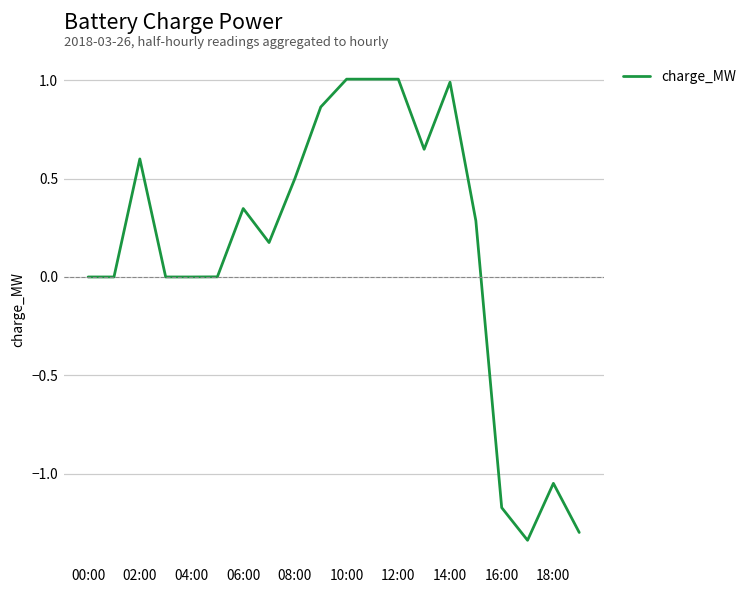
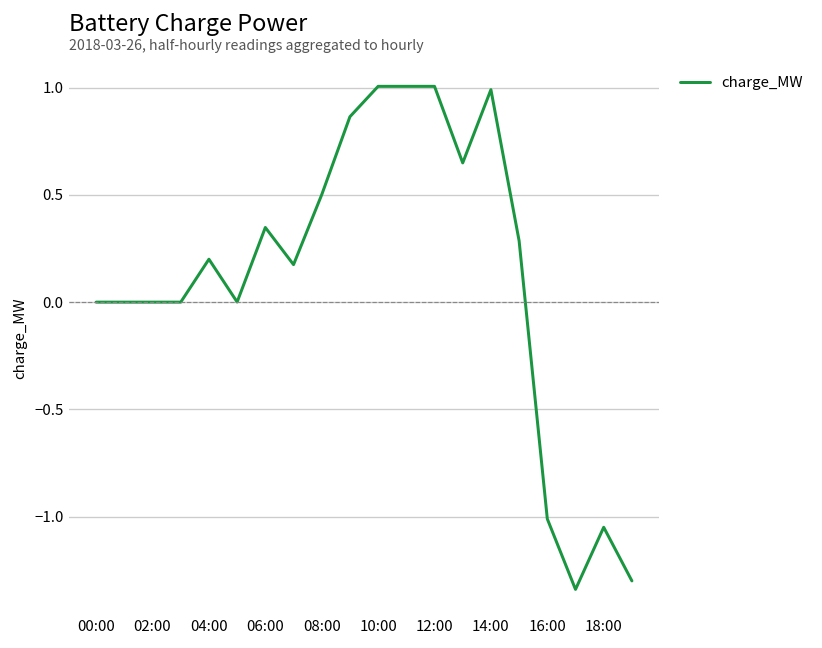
02:00: 0.6 -> 0.0
04:00: 0.0 -> 0.2
16:00: -1.17 -> -1.01
